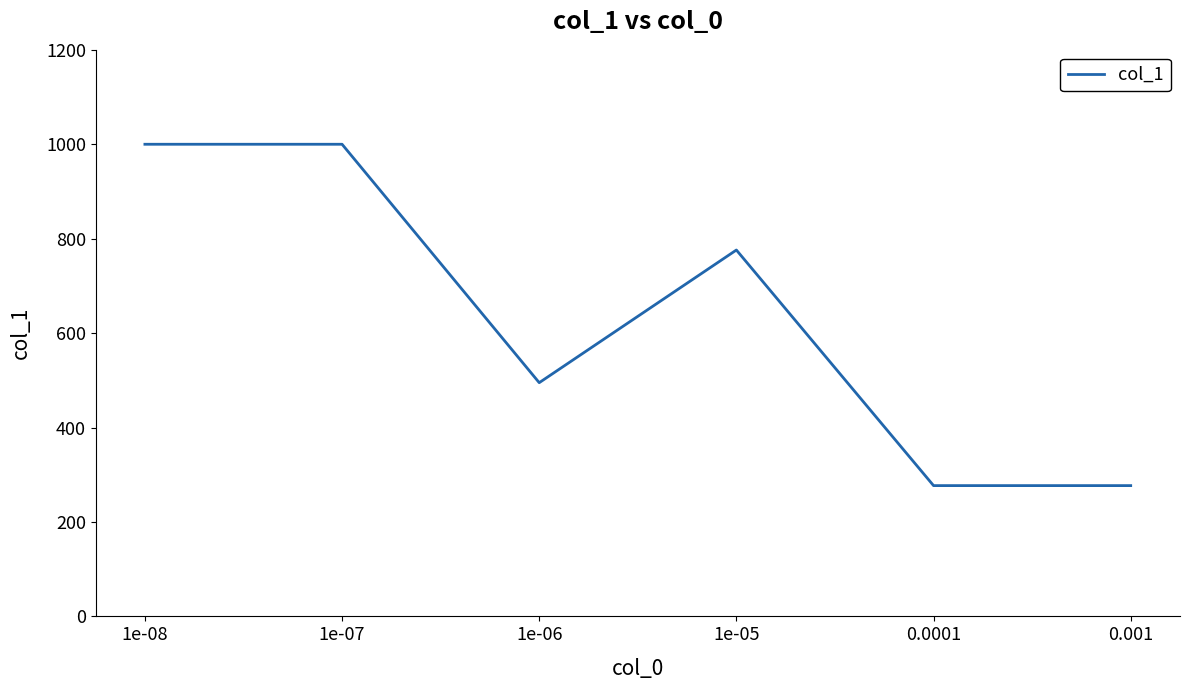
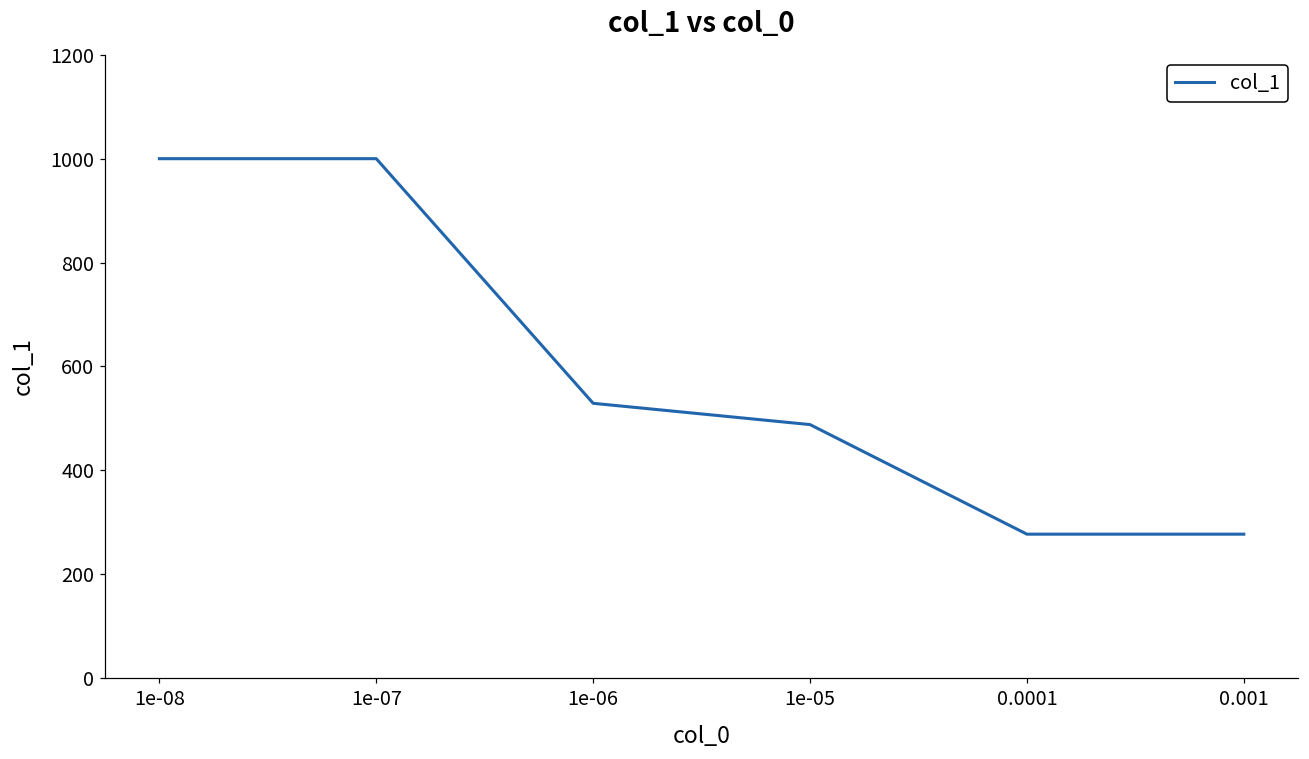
1e-06: 500 -> 530
1e-05: 780 -> 490
